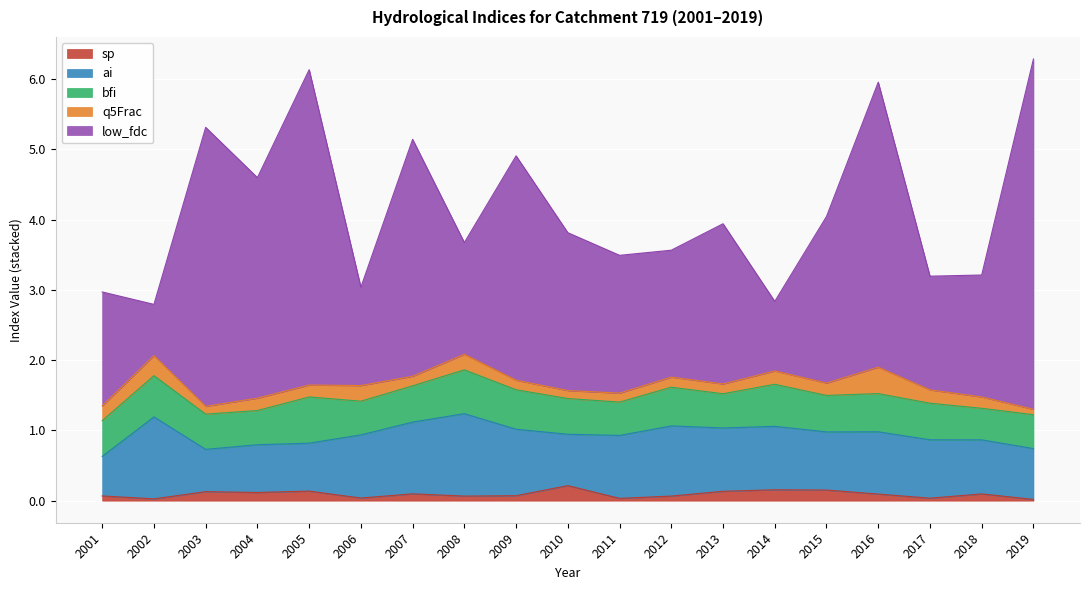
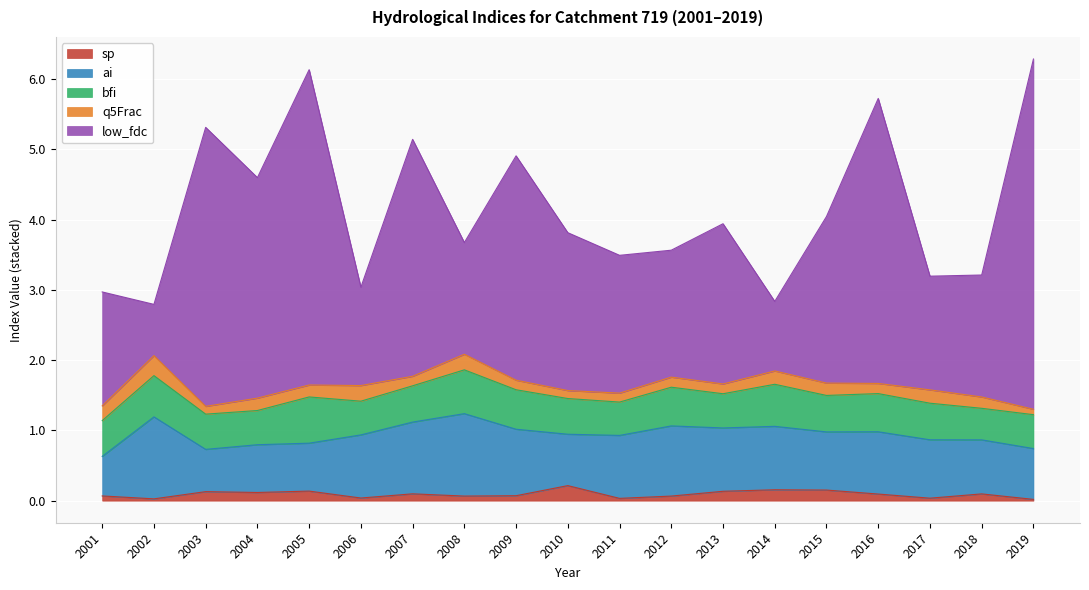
q5Frac, 2016: 0.4 -> 0.1
